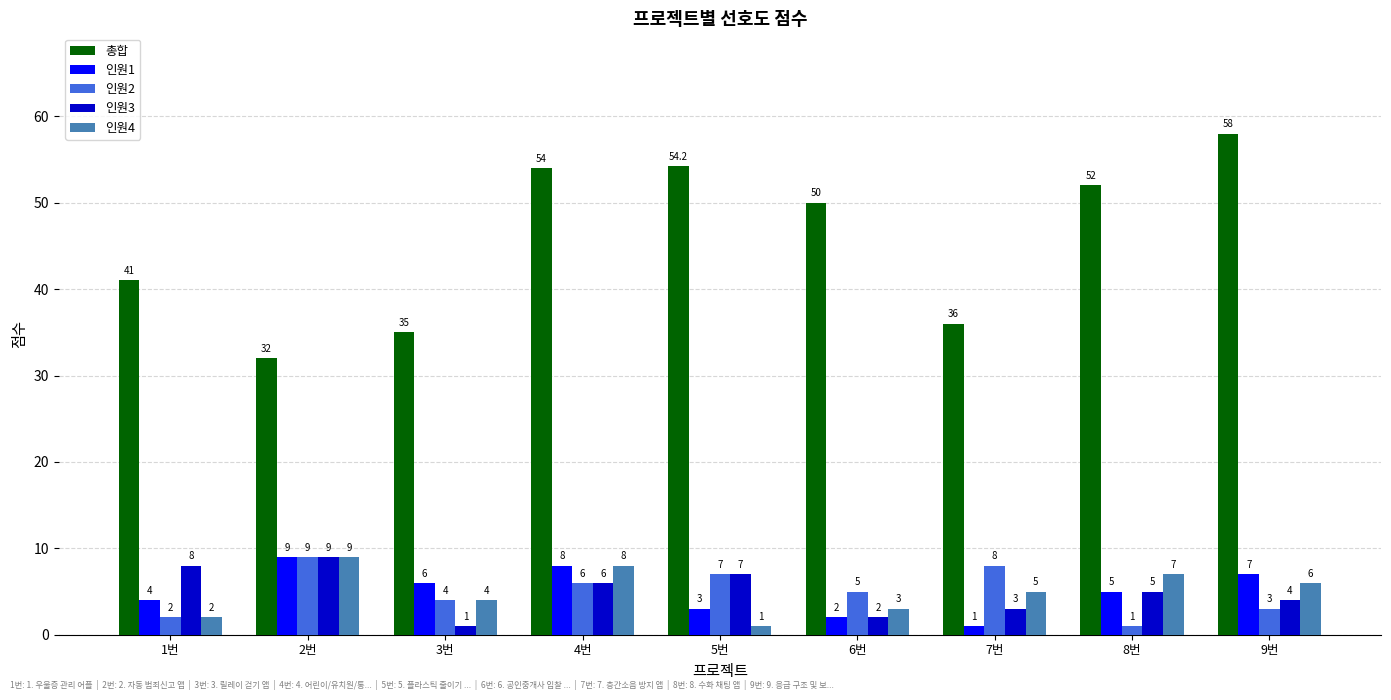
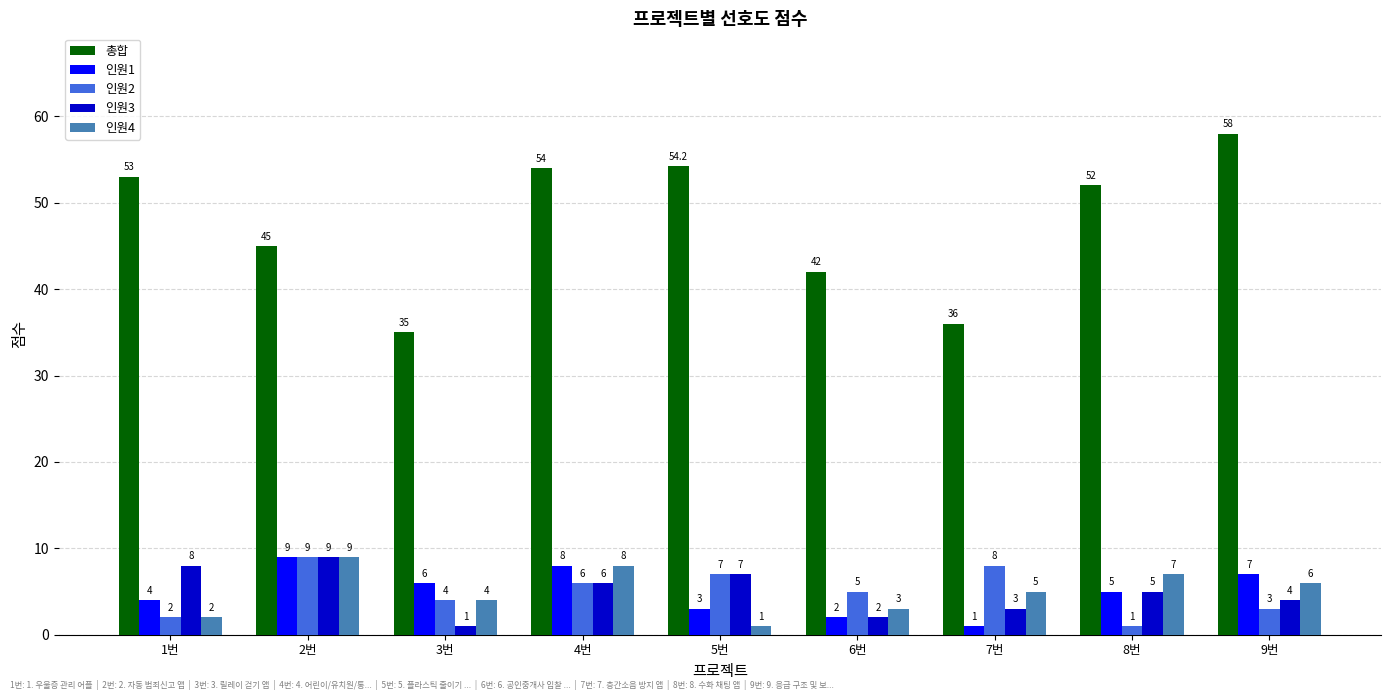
총합, 1번: 41 -> 53
총합, 2번: 32 -> 45
총합, 6번: 50 -> 42
